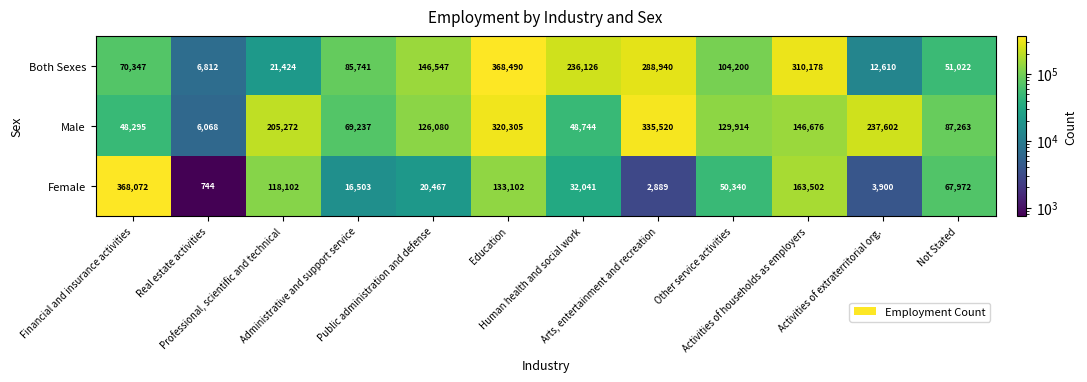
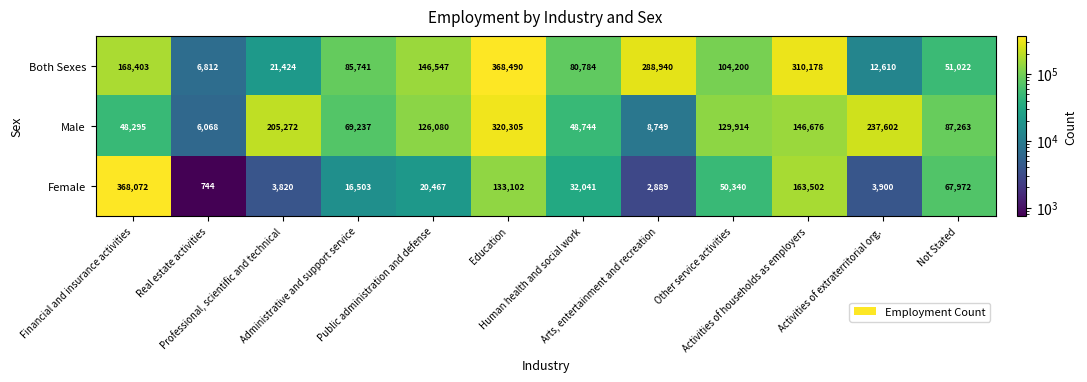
Both Sexes, Financial and insurance activities: 70,347 -> 168,403
Both Sexes, Human health and social work: 236,126 -> 80,784
Male, Arts, entertainment and recreation: 335,520 -> 8,749
Female, Professional, scientific and technical: 118,102 -> 3,820
